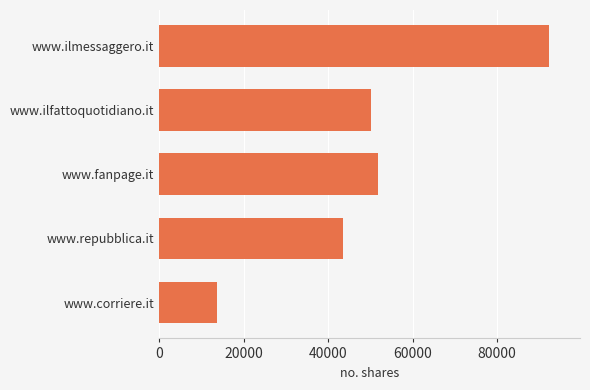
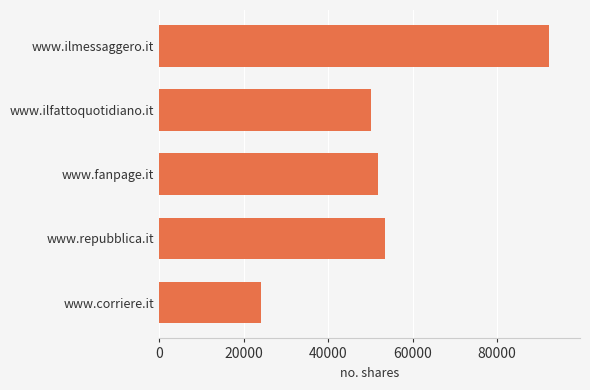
www.repubblica.it: 43000 -> 54000
www.corriere.it: 14000 -> 24000
